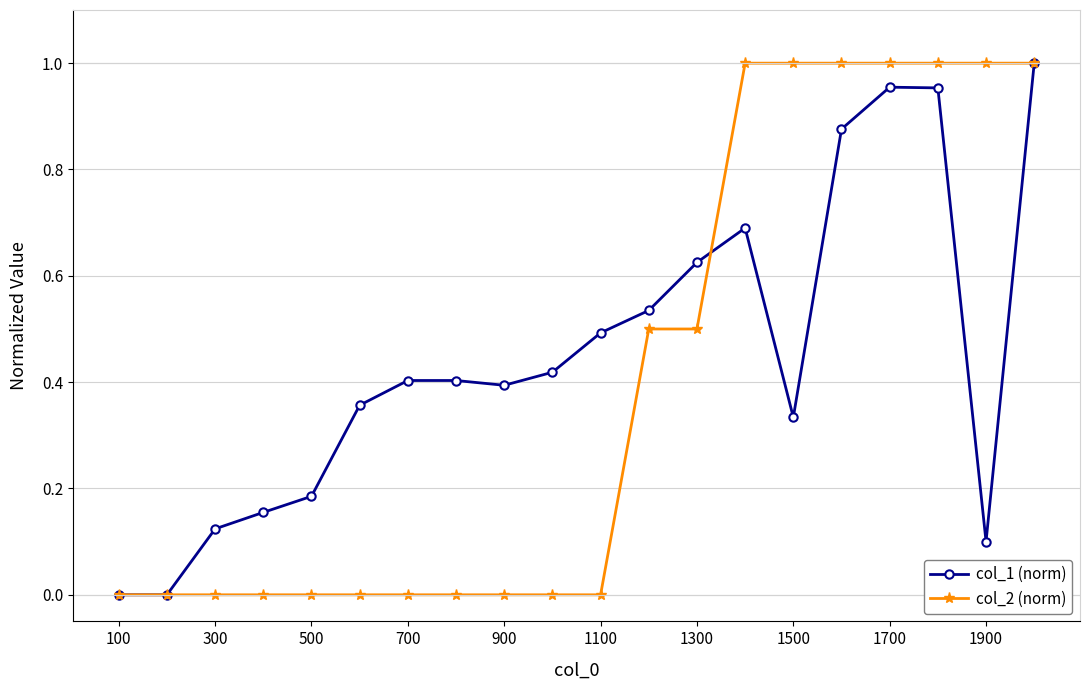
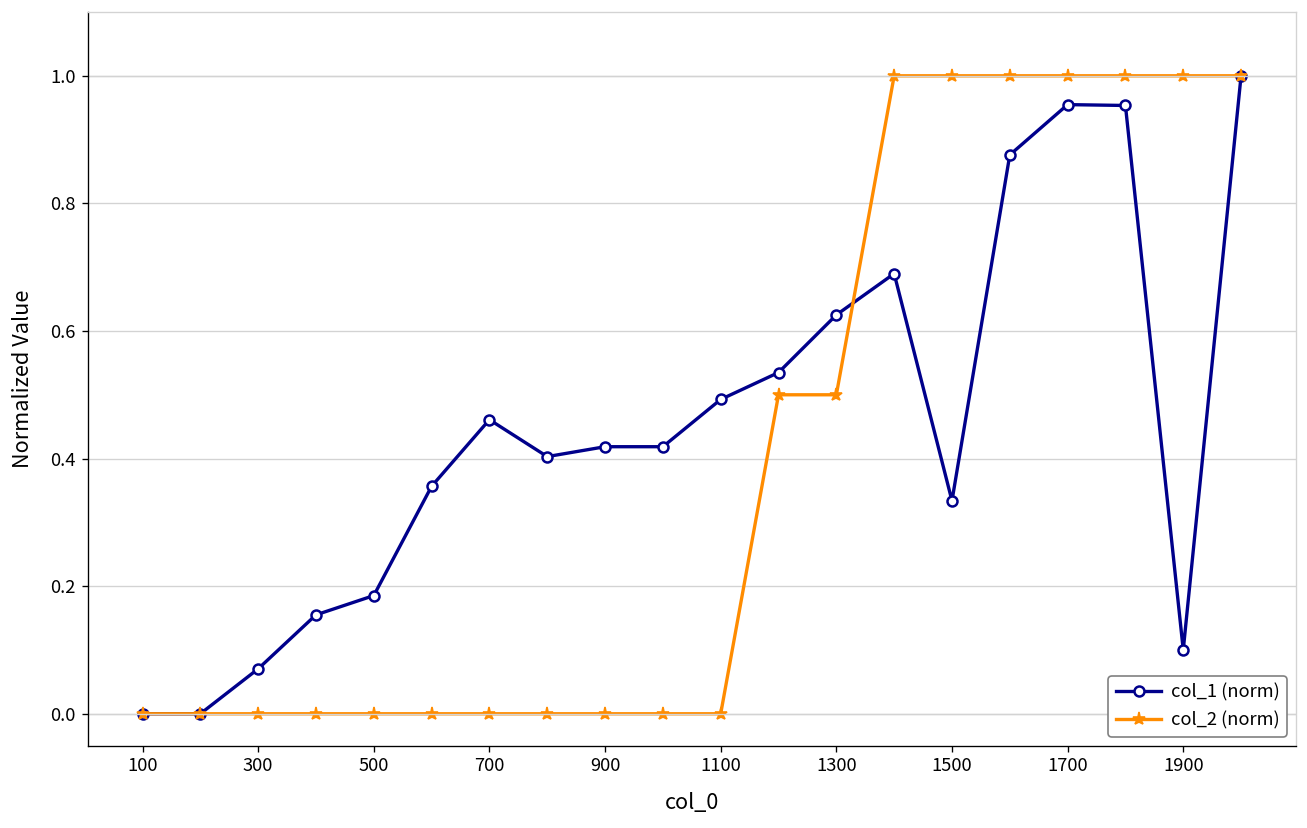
col_1 (norm), 300: 0.12 -> 0.07
col_1 (norm), 700: 0.40 -> 0.46
col_1 (norm), 900: 0.39 -> 0.42
